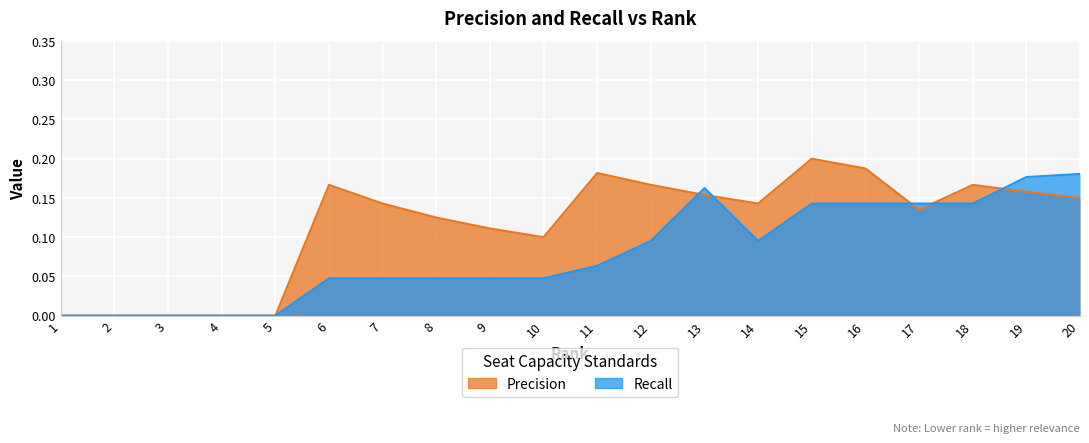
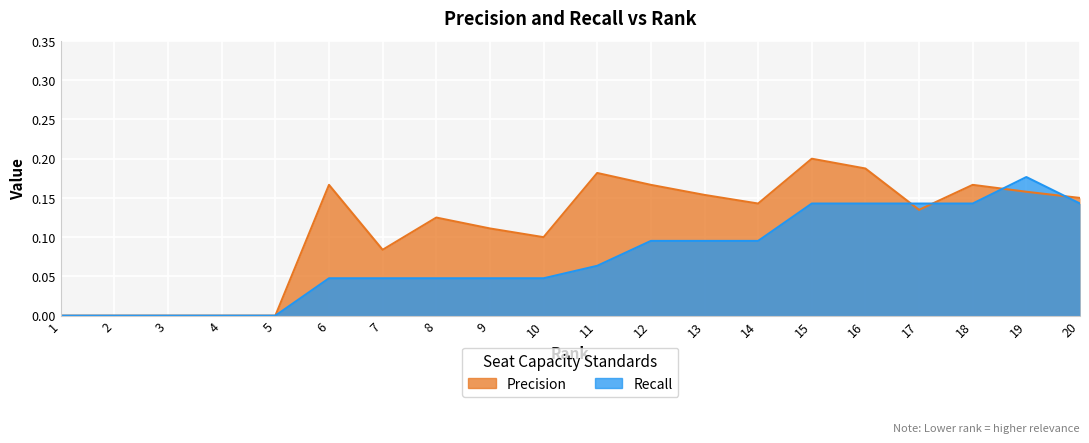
Precision, 7: 0.14 -> 0.08
Recall, 13: 0.16 -> 0.10
Recall, 20: 0.18 -> 0.14
